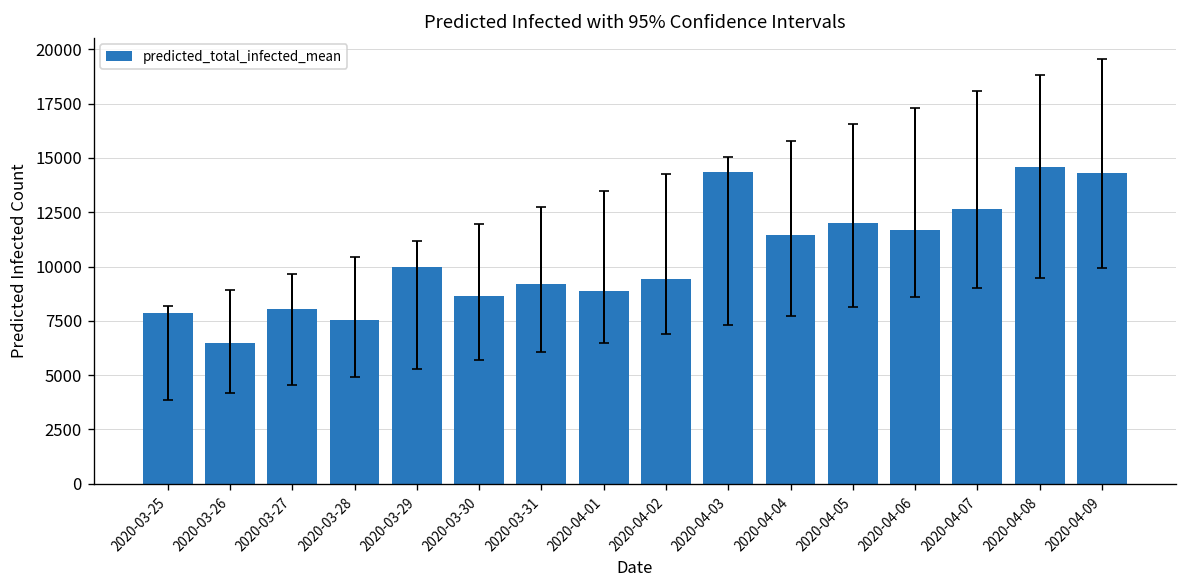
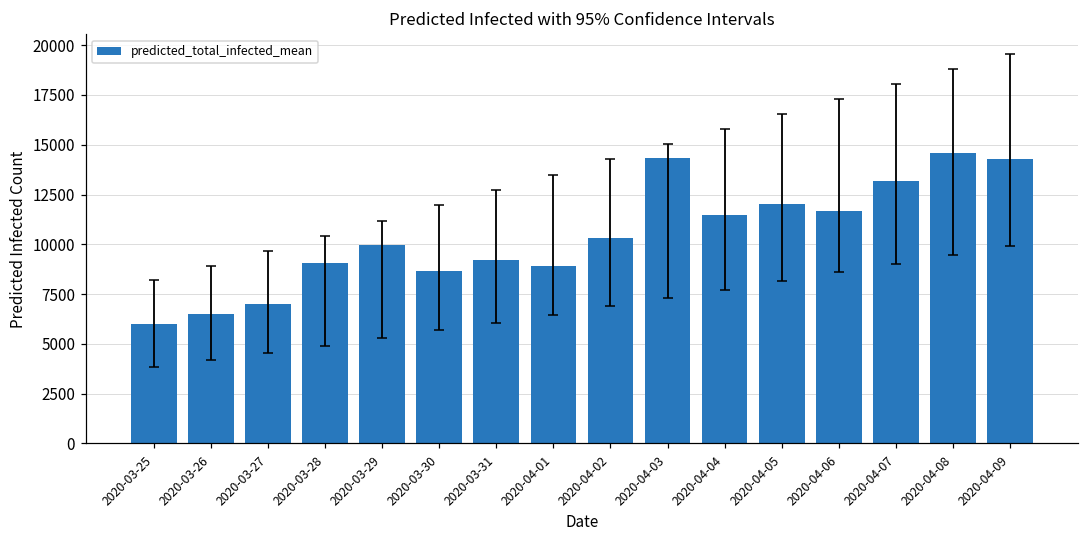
predicted_total_infected_mean, 2020-03-25: 7900 -> 6000
predicted_total_infected_mean, 2020-03-27: 8000 -> 7000
predicted_total_infected_mean, 2020-03-28: 7600 -> 9100
predicted_total_infected_mean, 2020-04-02: 9400 -> 10300
predicted_total_infected_mean, 2020-04-07: 12600 -> 13200
